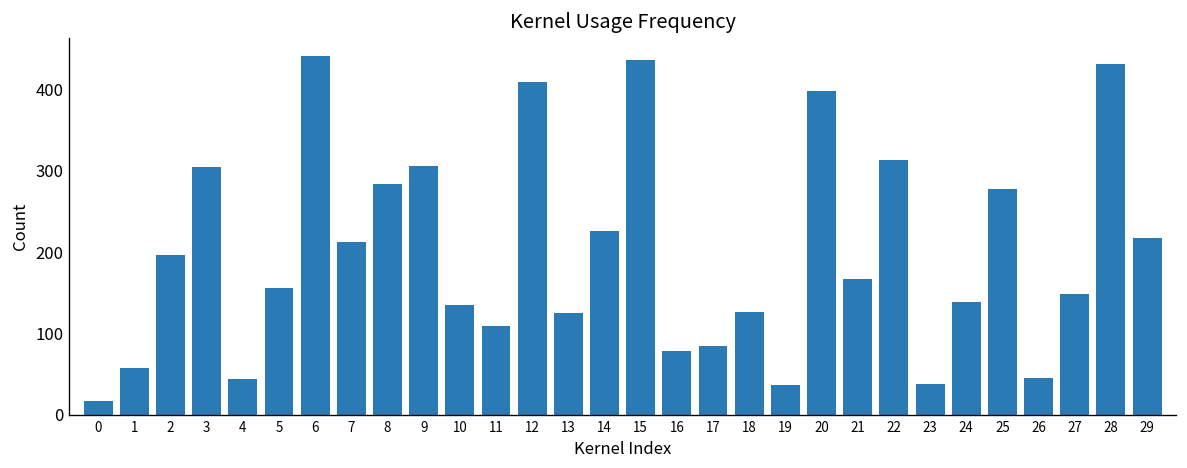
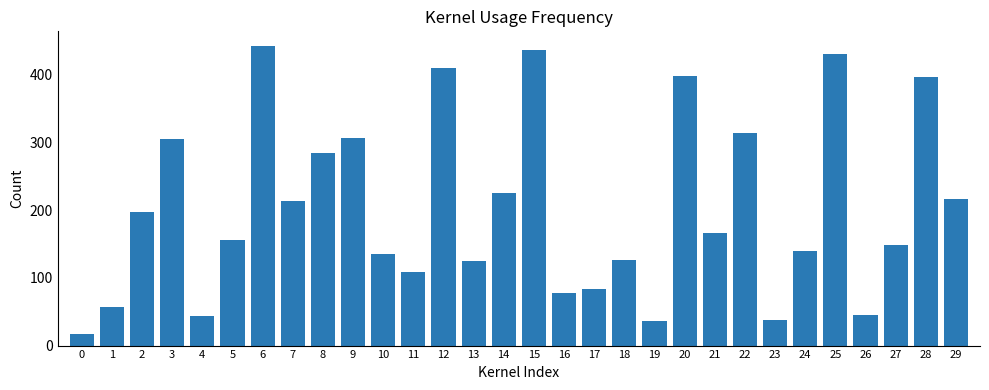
25: 280 -> 430
28: 430 -> 400
